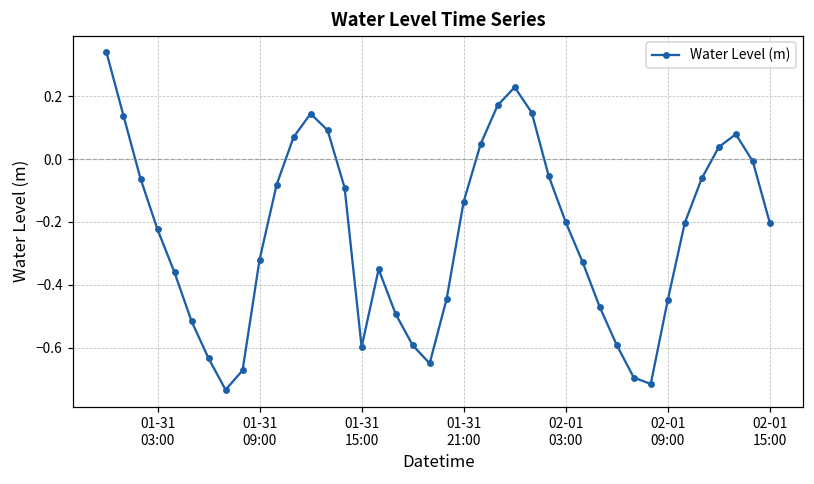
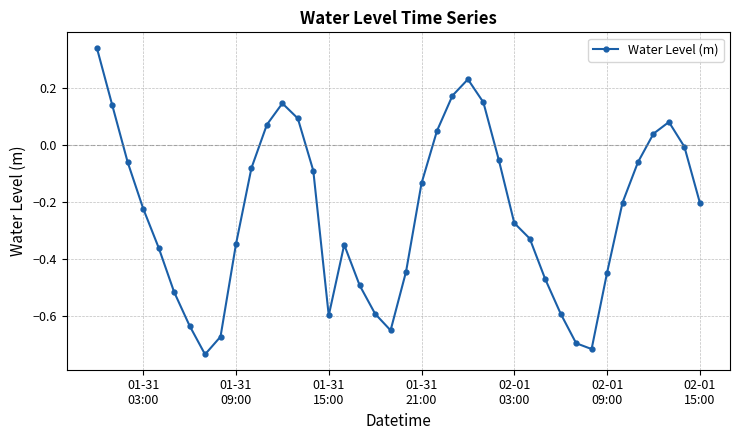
01-31 09:00: -0.32 -> -0.35
02-01 03:00: -0.20 -> -0.27
